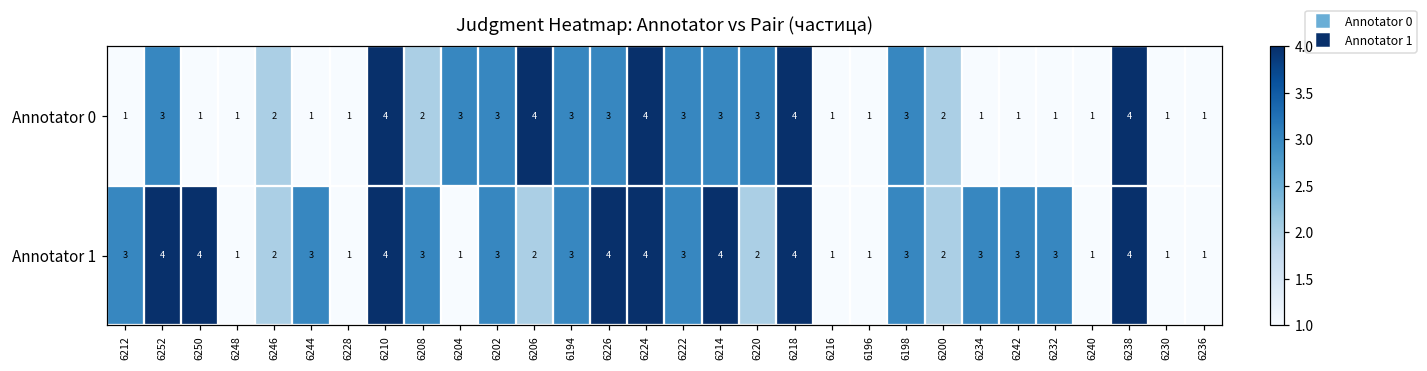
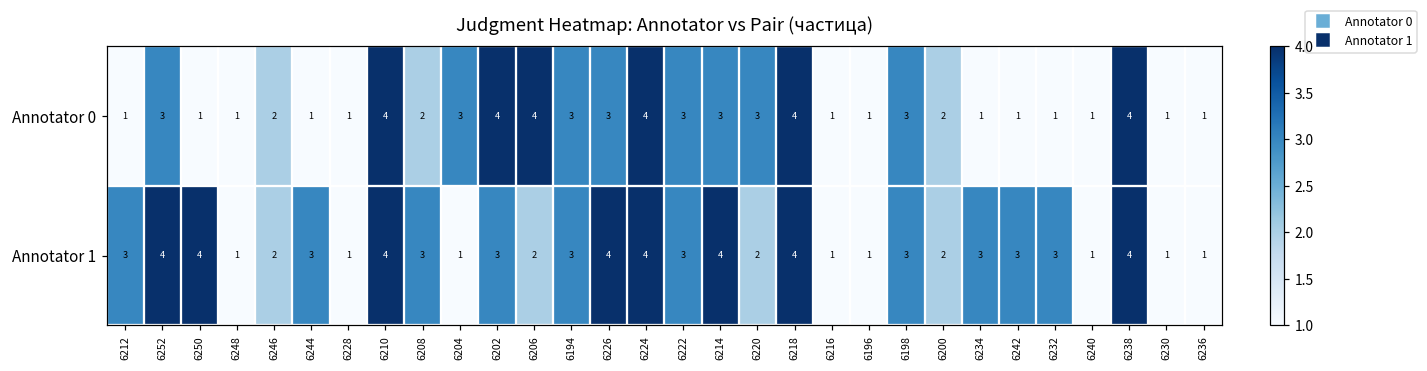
Annotator 0, 6202: 3 -> 4
